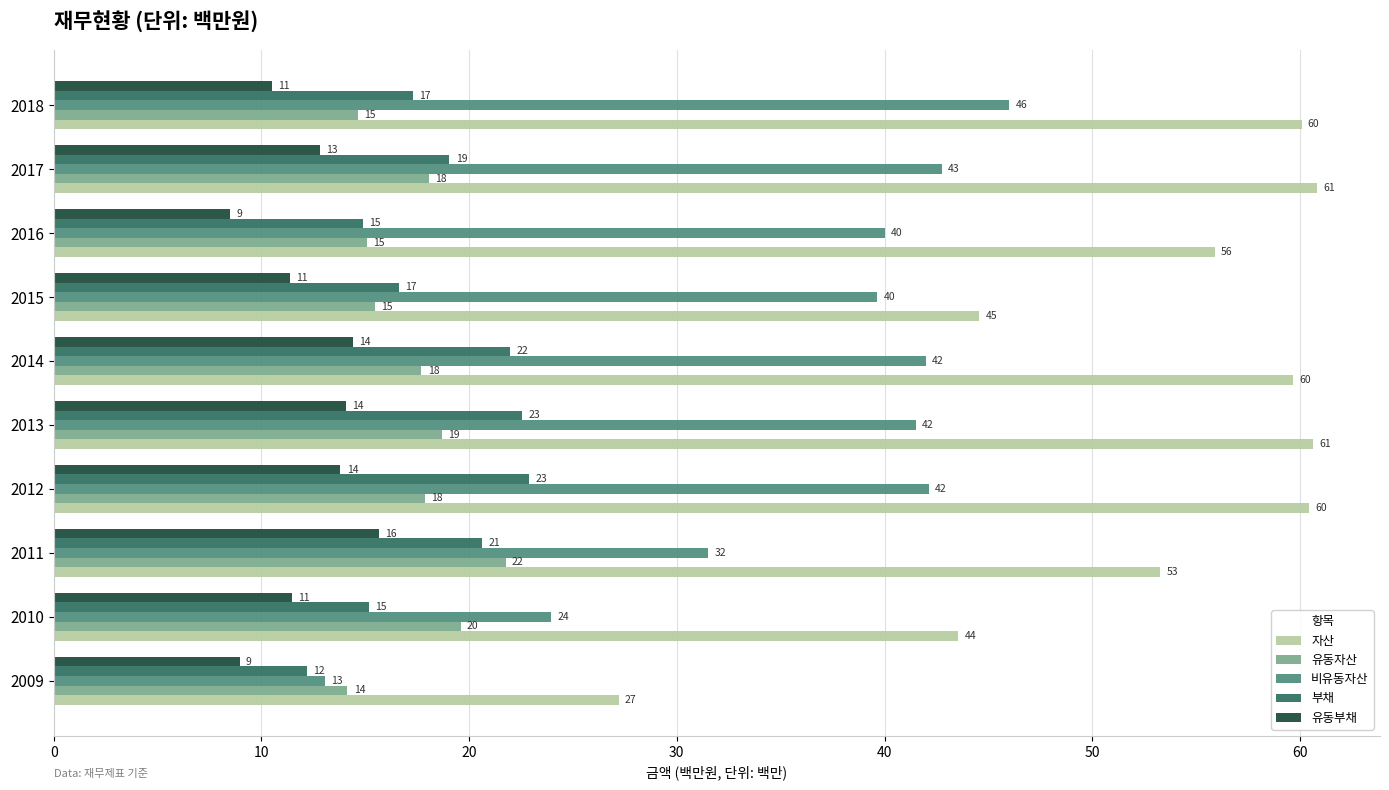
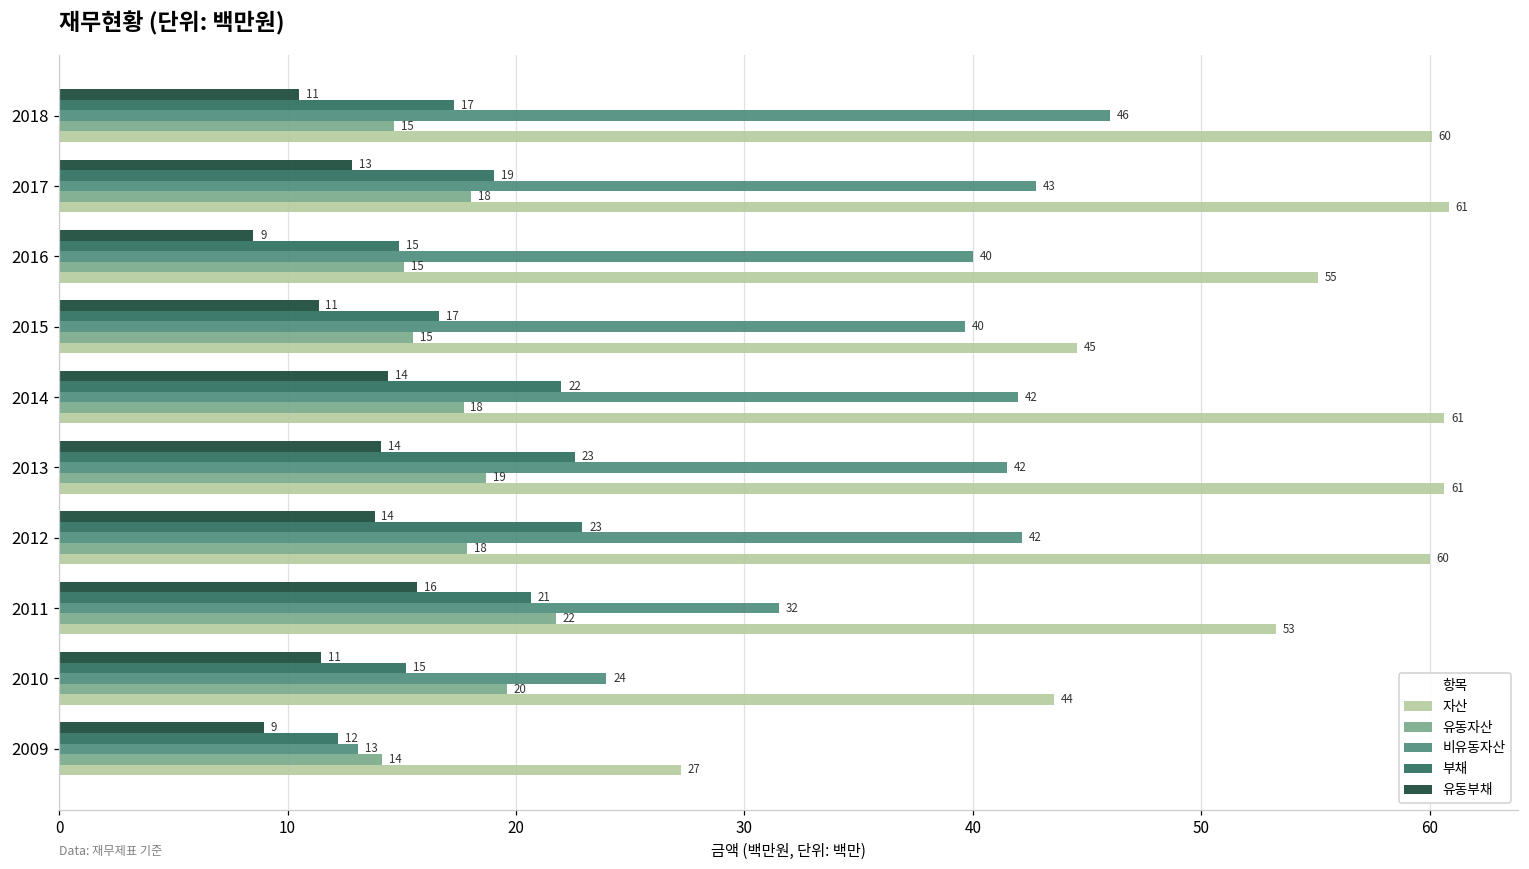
자산, 2016: 56 -> 55
자산, 2014: 60 -> 61
자산, 2012: 60.4 -> 60.0
